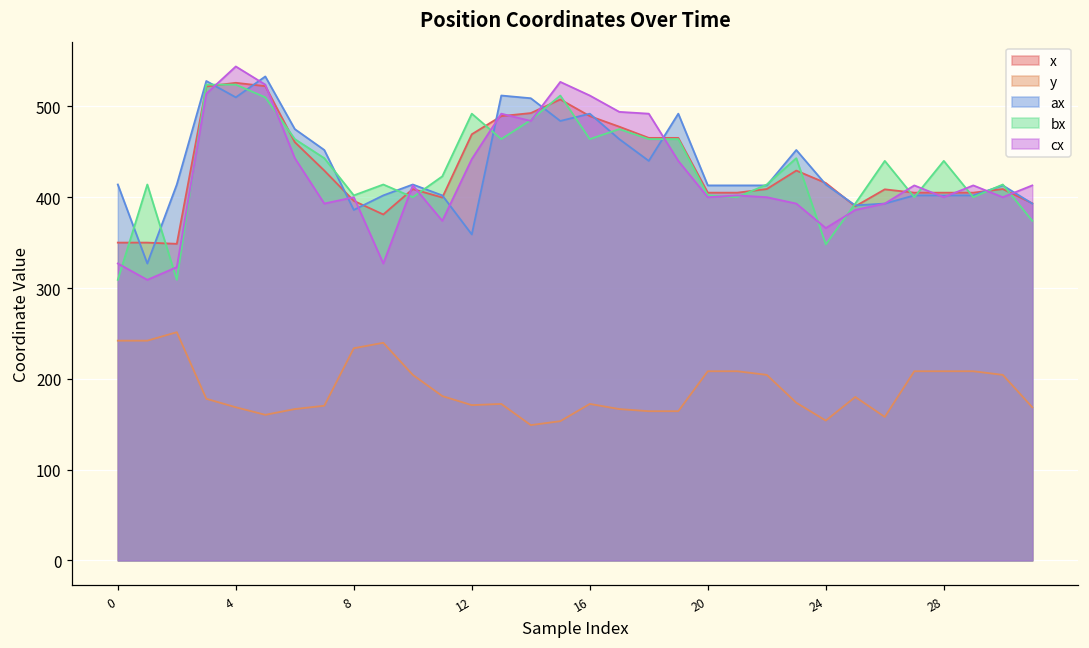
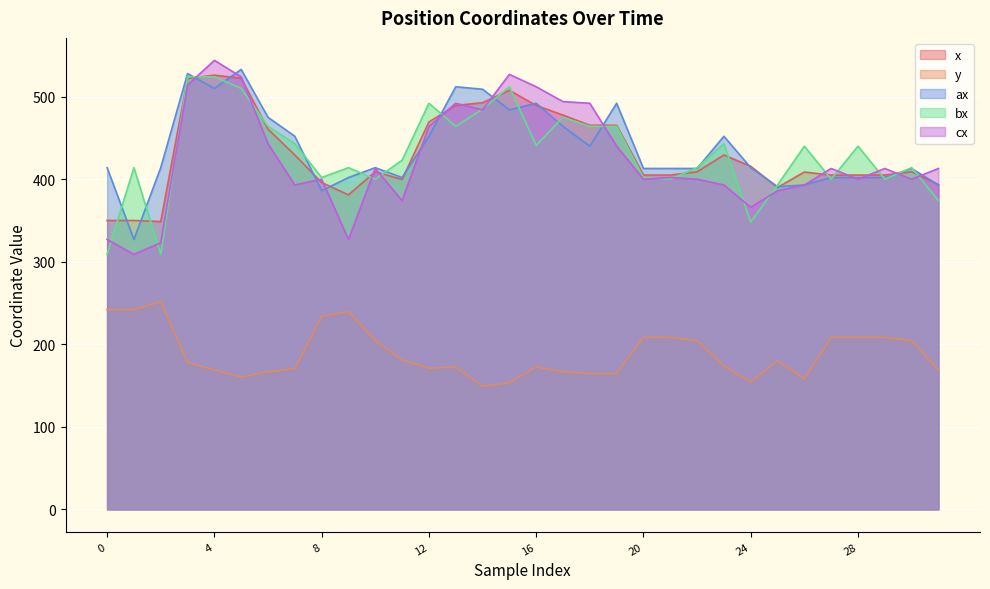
ax, 12: 360 -> 450
cx, 12: 440 -> 460
bx, 16: 460 -> 440
